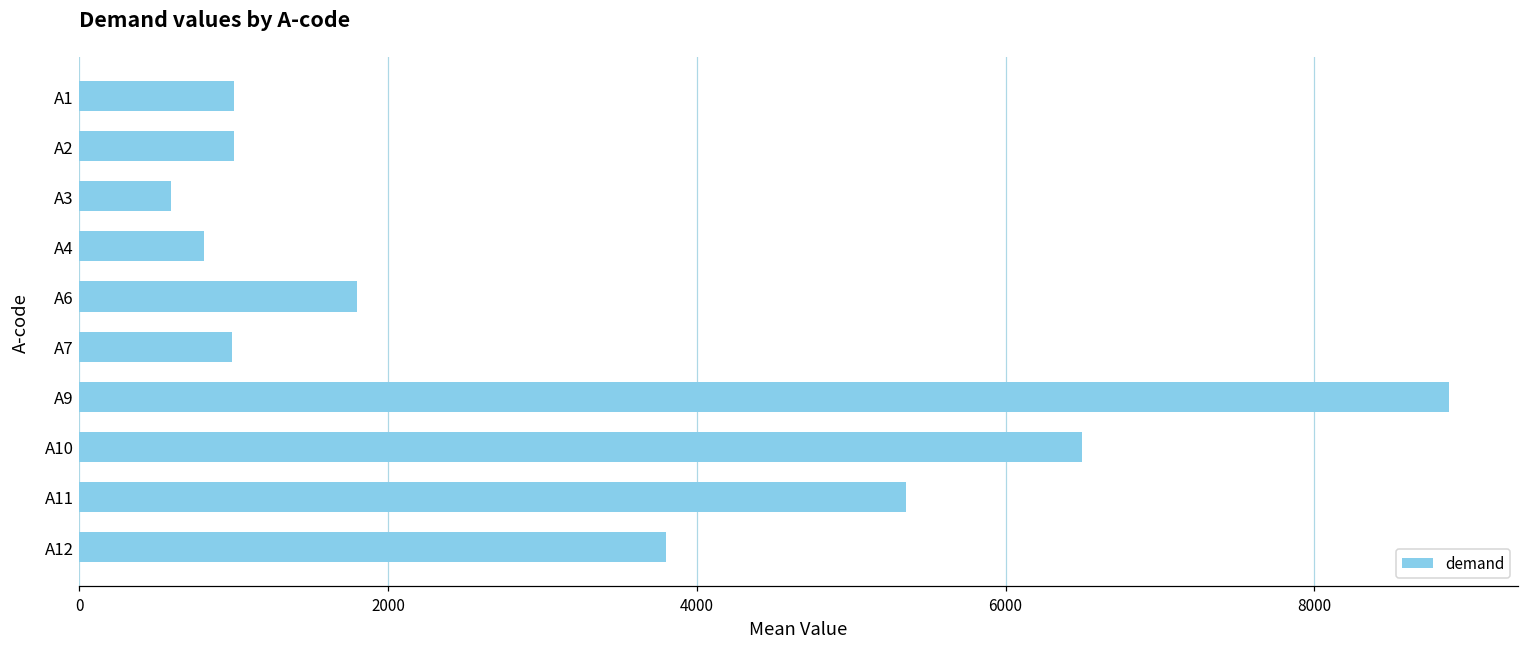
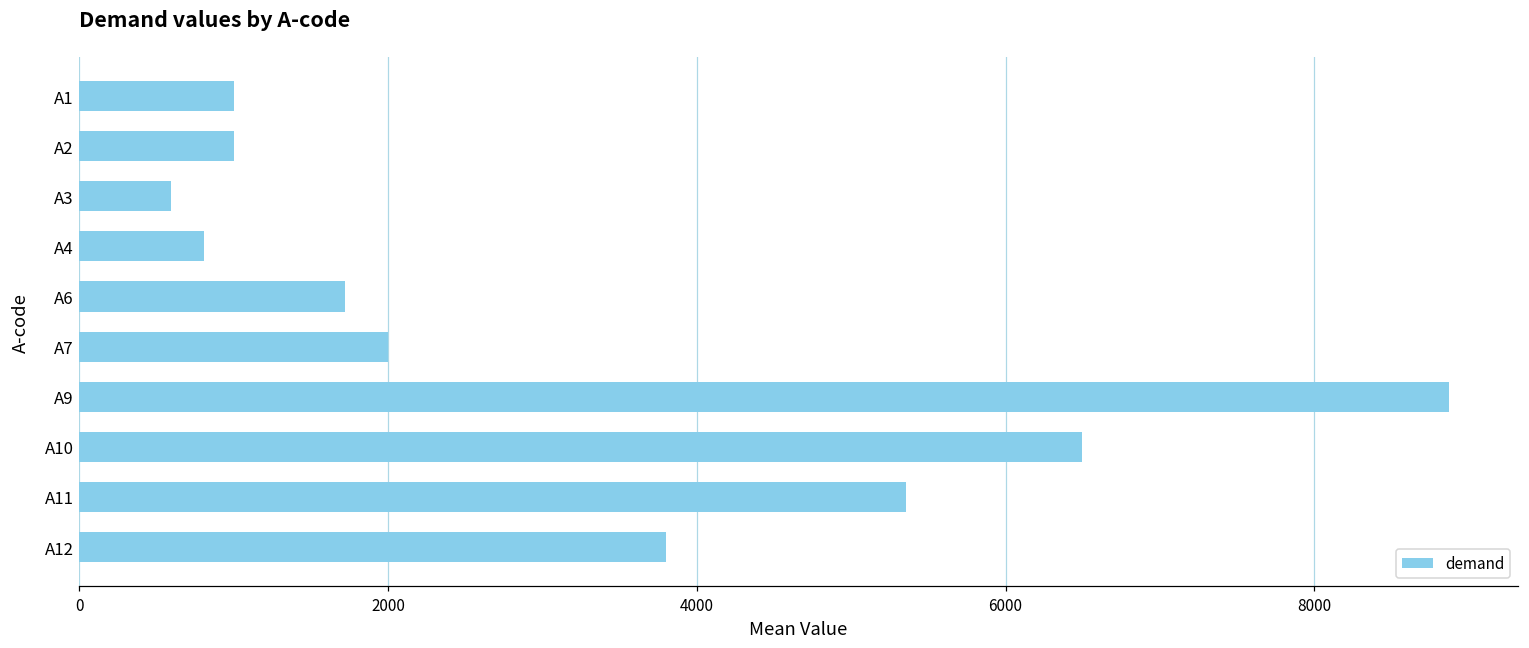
A6: 1800 -> 1720
A7: 990 -> 2000
